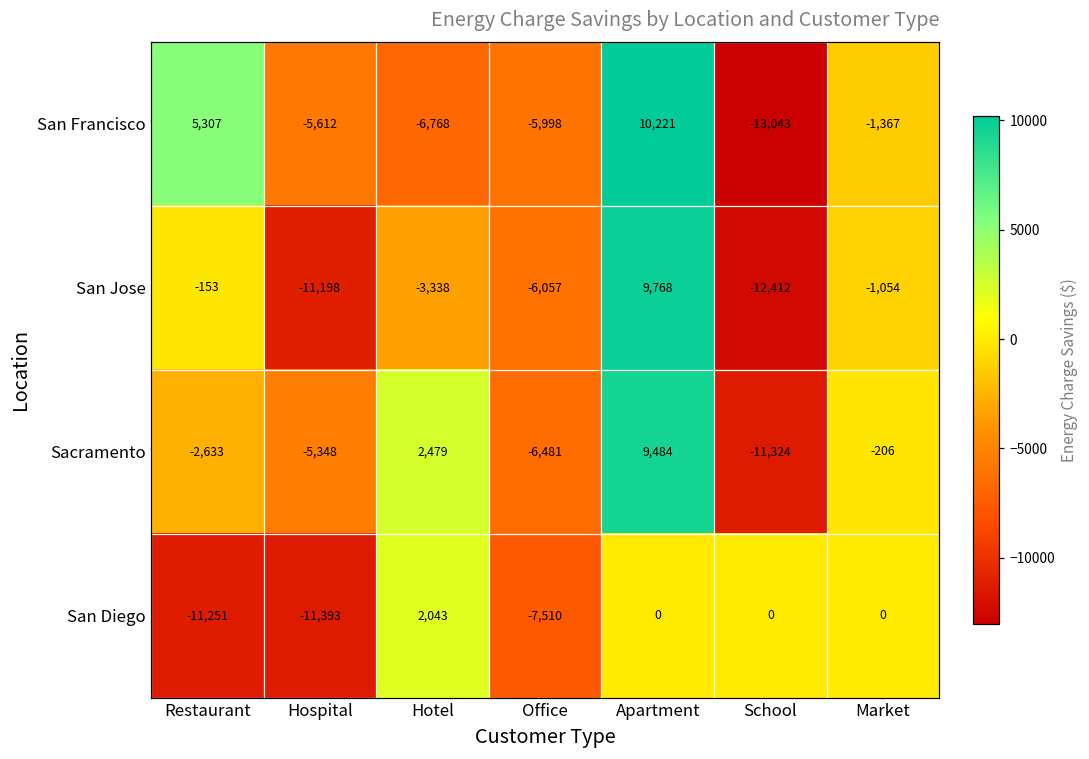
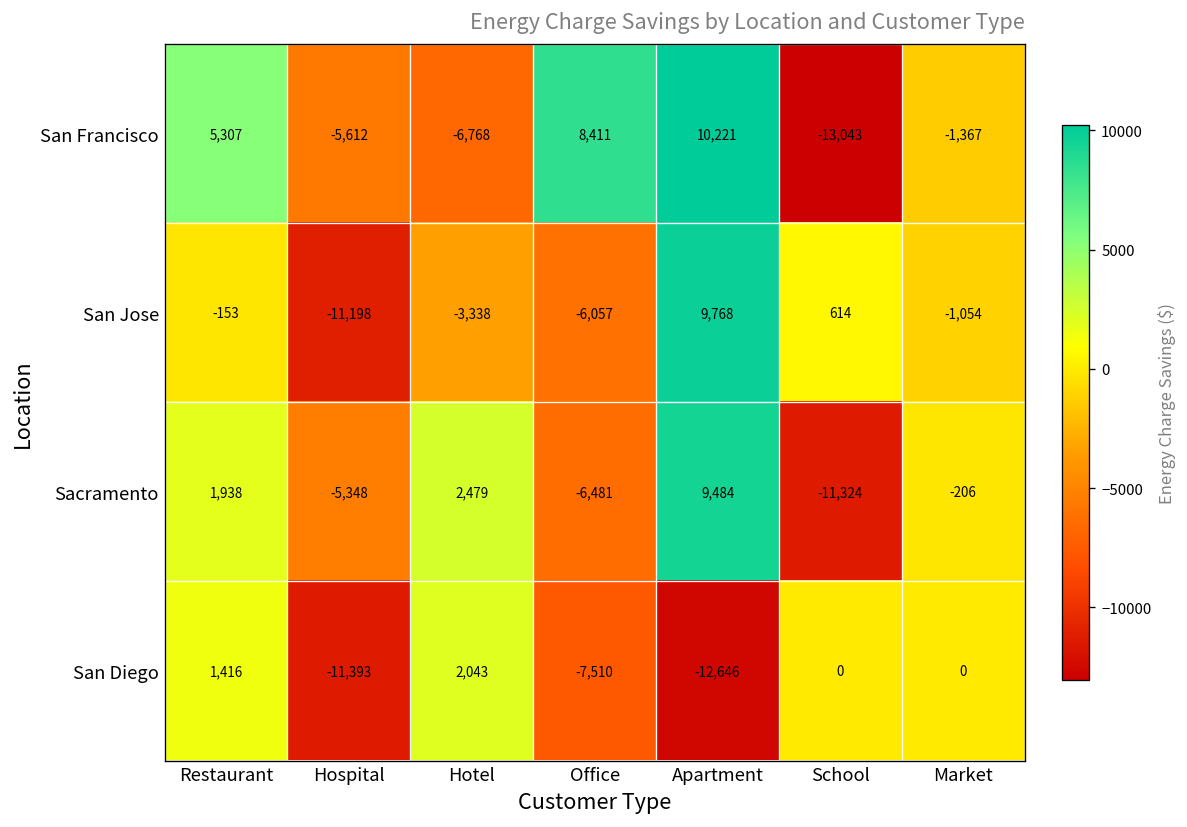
San Francisco, Office: -5,998 -> 8,411
San Jose, School: -12,412 -> 614
Sacramento, Restaurant: -2,633 -> 1,938
San Diego, Restaurant: -11,251 -> 1,416
San Diego, Apartment: 0 -> -12,646
